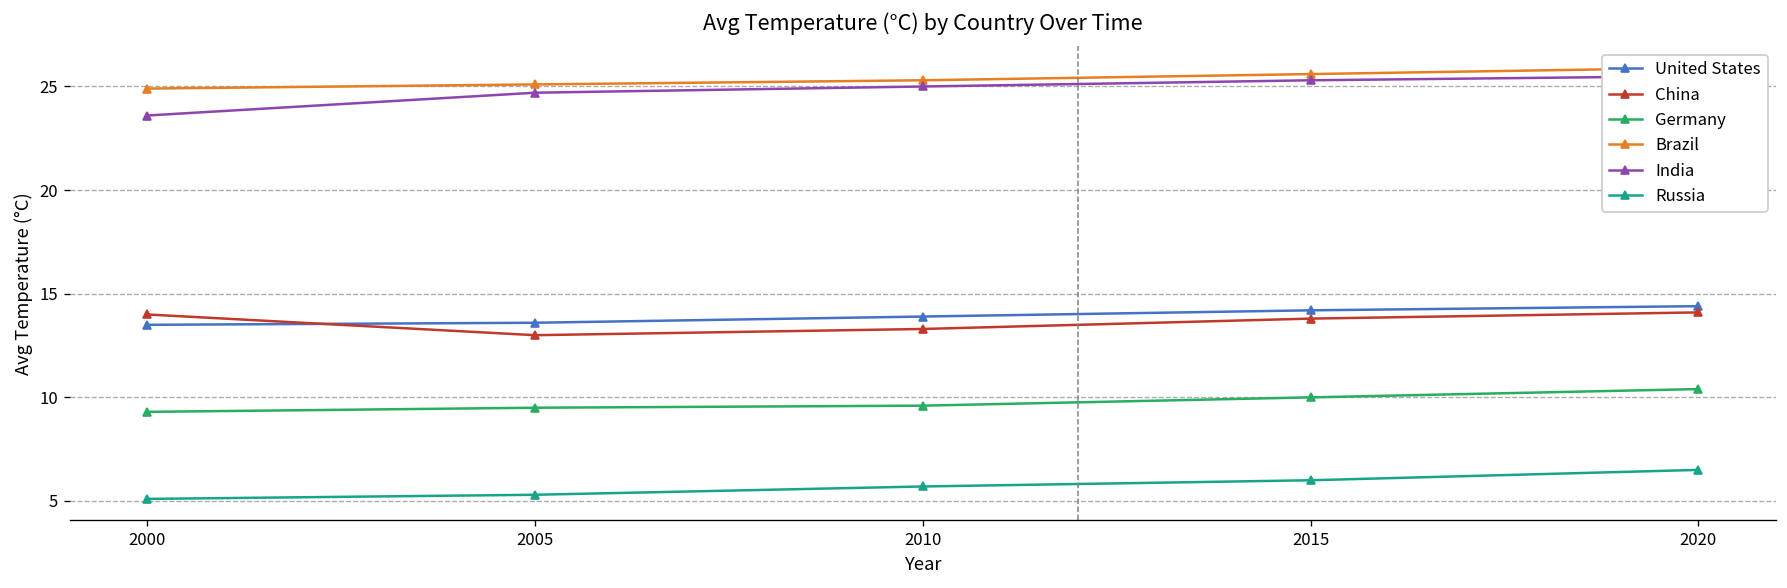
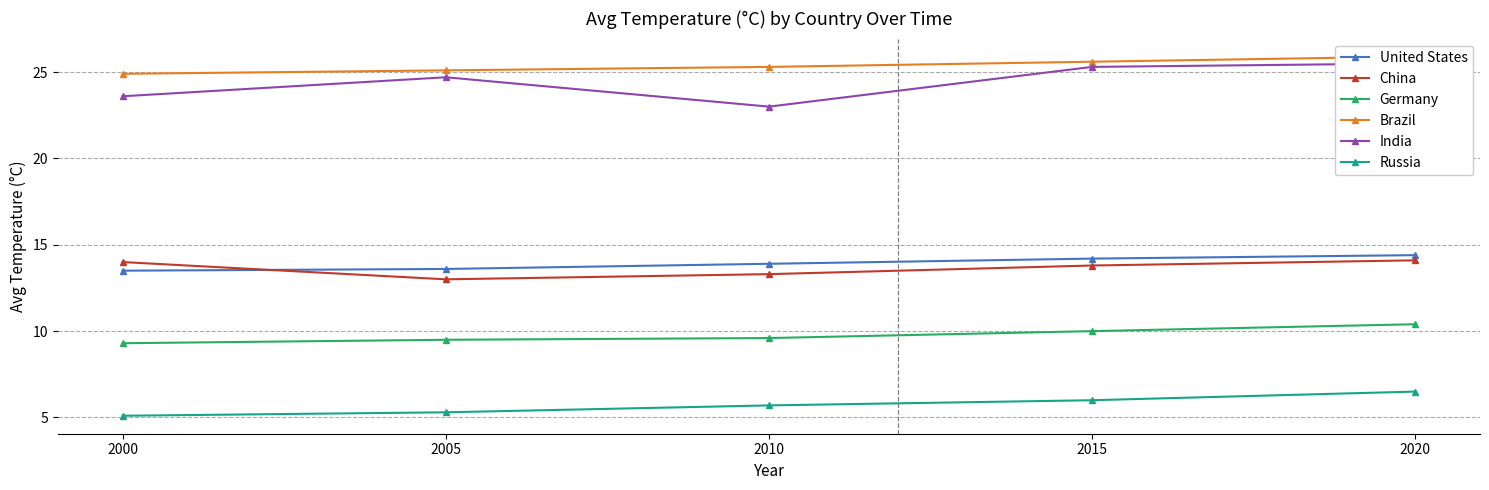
India, 2010: 25 -> 23
